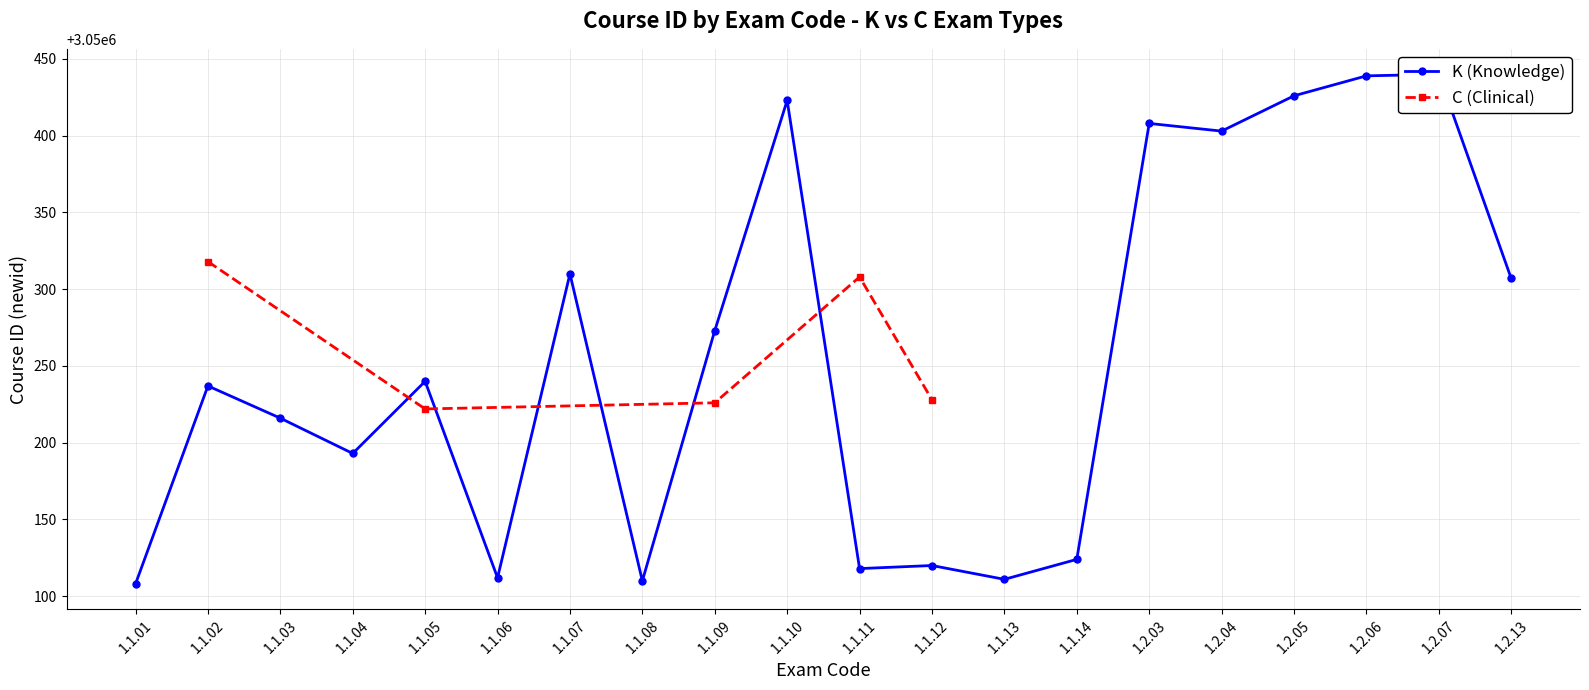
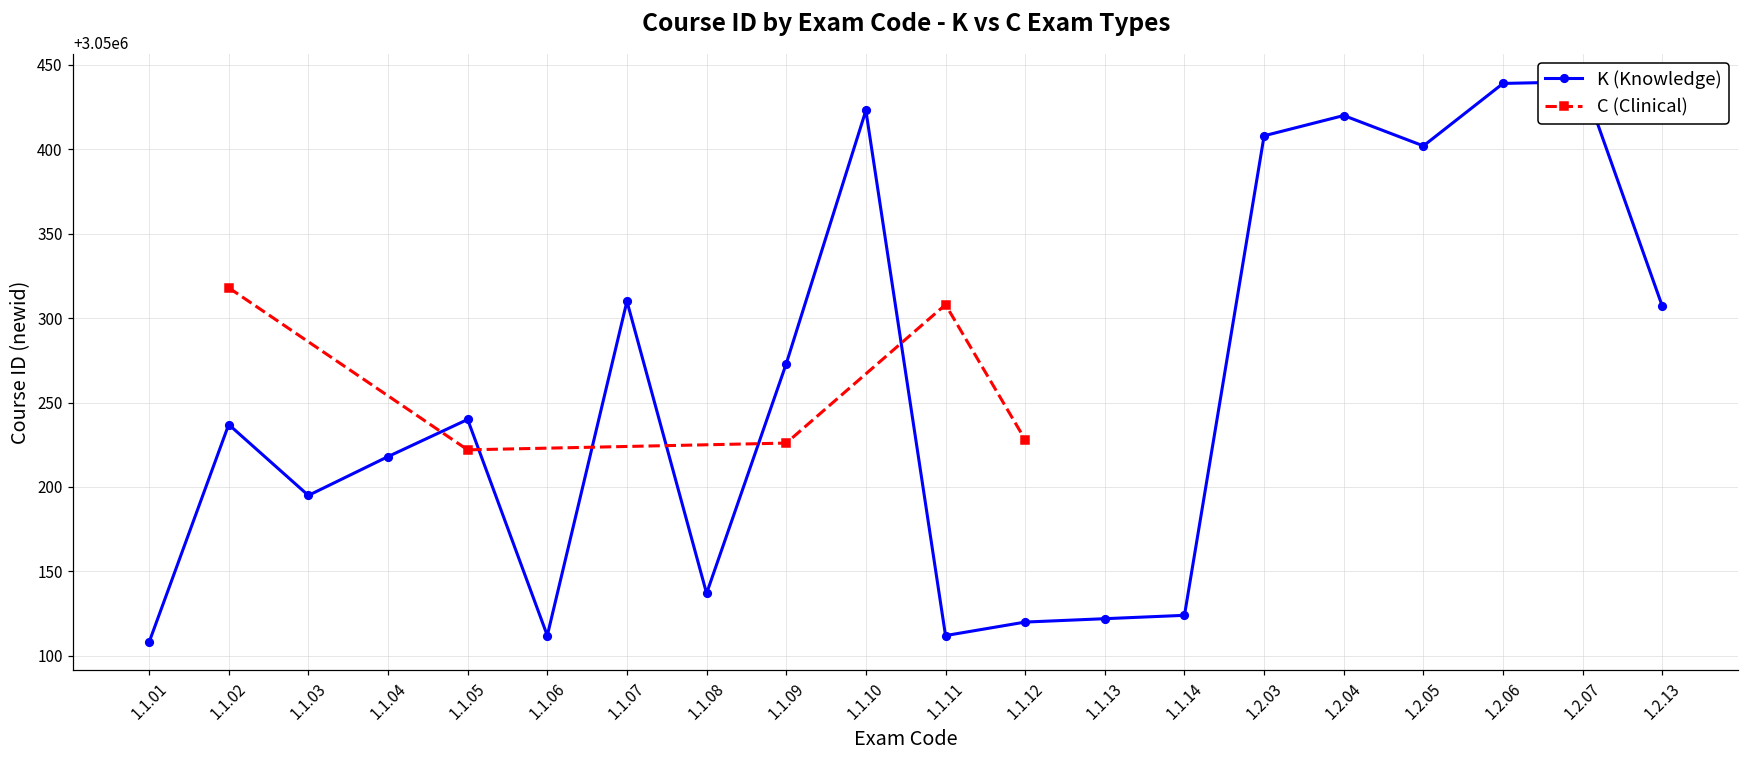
K (Knowledge), 1.1.03: 3050216 -> 3050195
K (Knowledge), 1.1.04: 3050193 -> 3050218
K (Knowledge), 1.1.08: 3050110 -> 3050137
K (Knowledge), 1.1.11: 3050118 -> 3050112
K (Knowledge), 1.1.13: 3050111 -> 3050122
K (Knowledge), 1.2.04: 3050403 -> 3050420
K (Knowledge), 1.2.05: 3050426 -> 3050402
